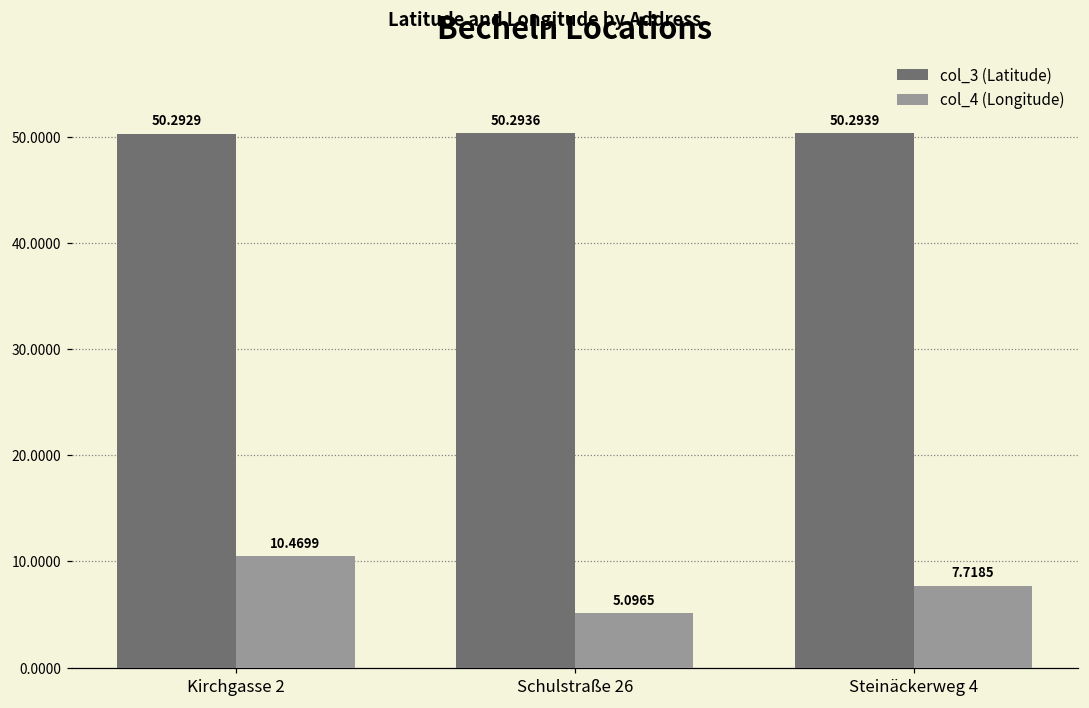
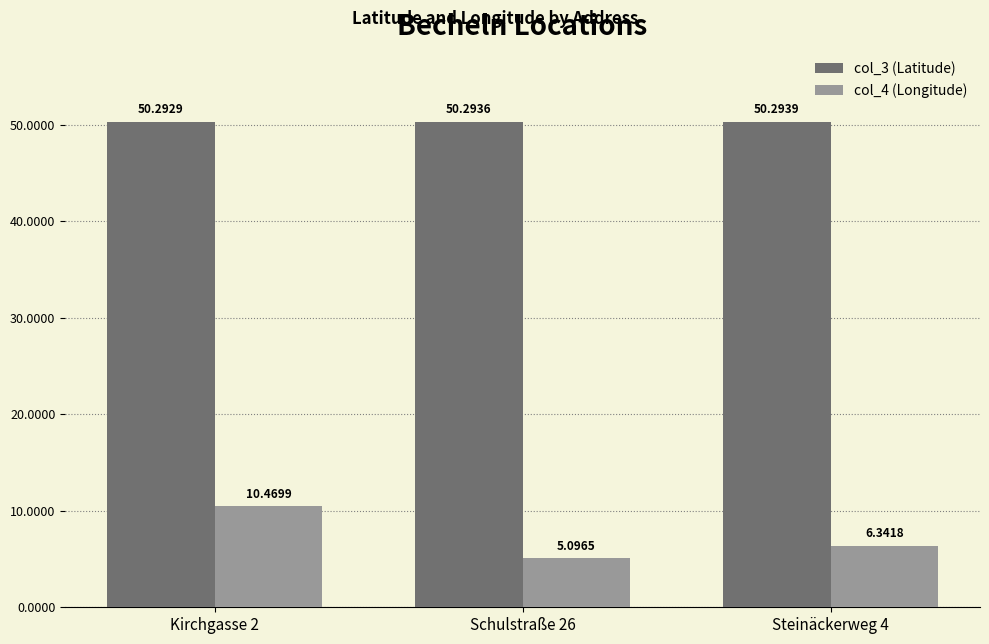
col_4 (Longitude), Steinäckerweg 4: 7.7185 -> 6.3418
